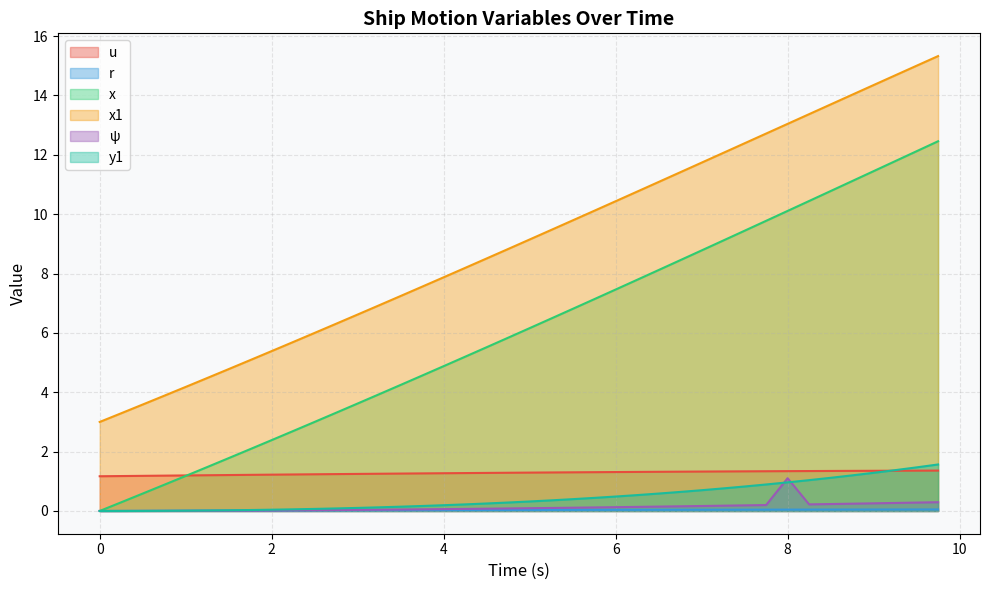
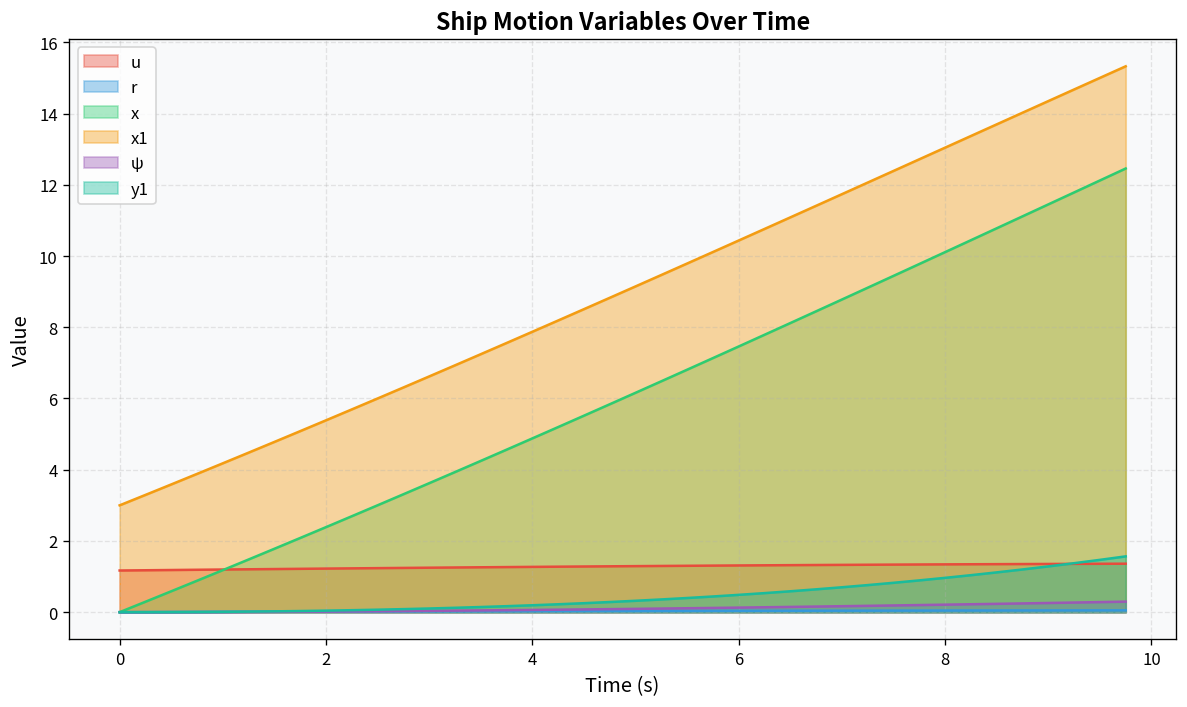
ψ, 8: 1.1 -> 0.2
